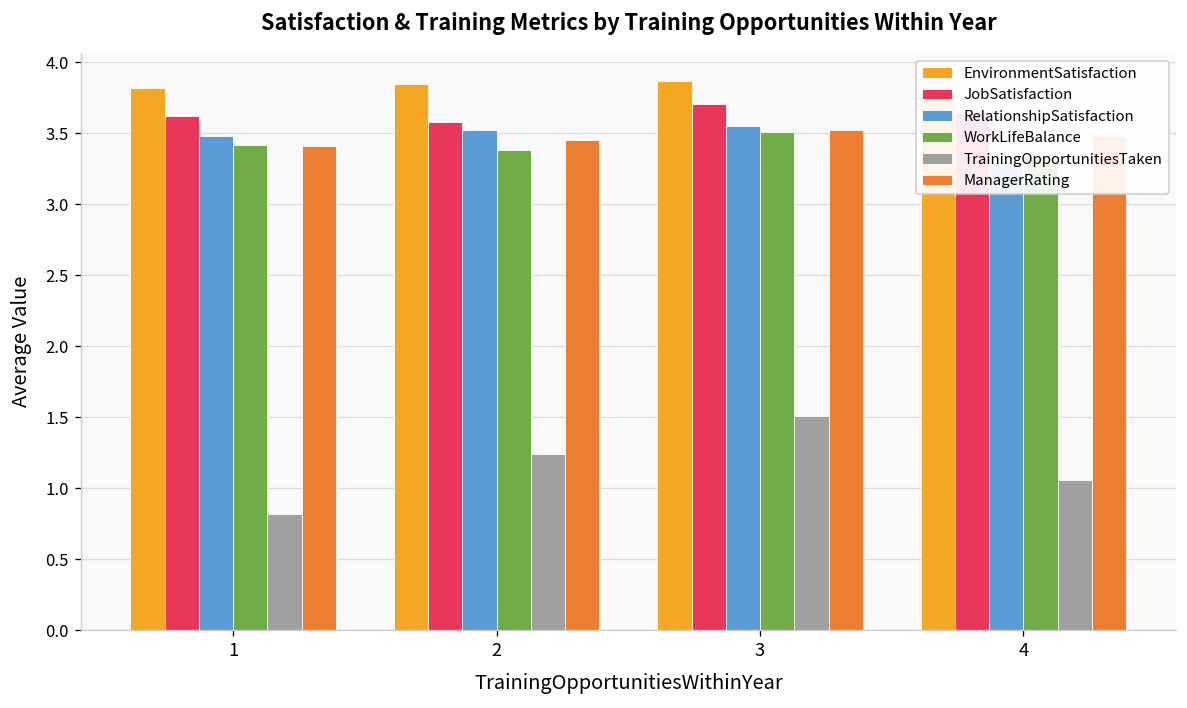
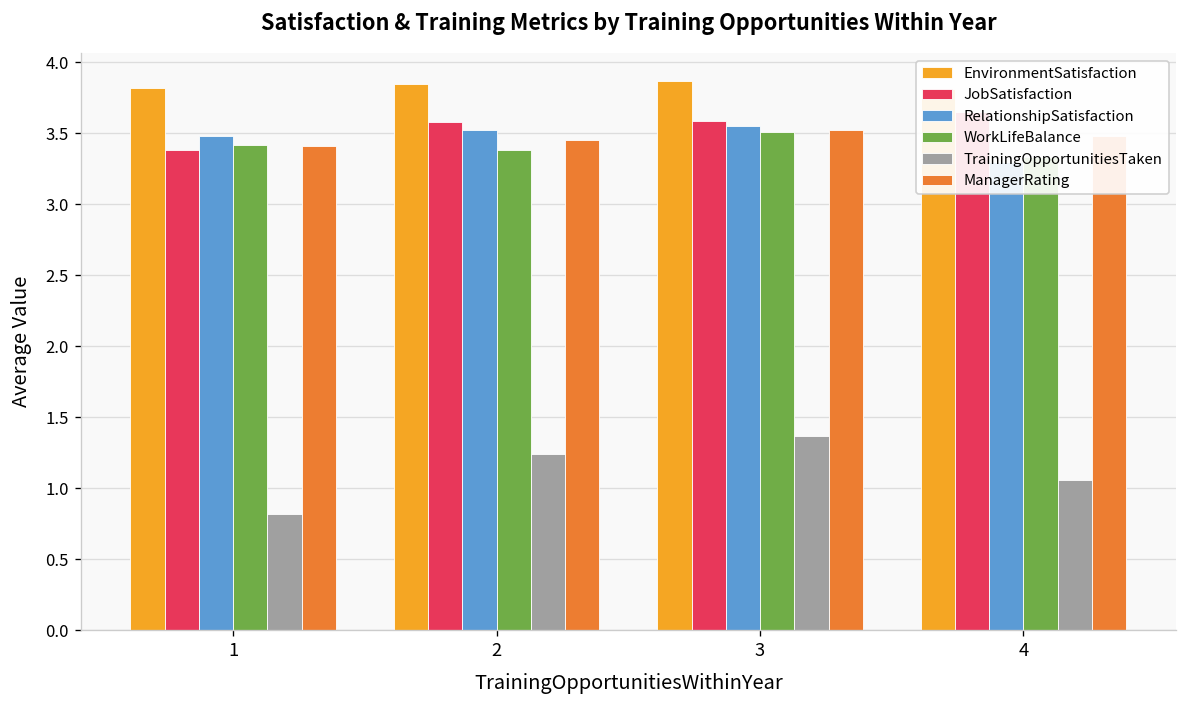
JobSatisfaction, 1: 3.62 -> 3.38
JobSatisfaction, 3: 3.71 -> 3.59
TrainingOpportunitiesTaken, 3: 1.51 -> 1.37
